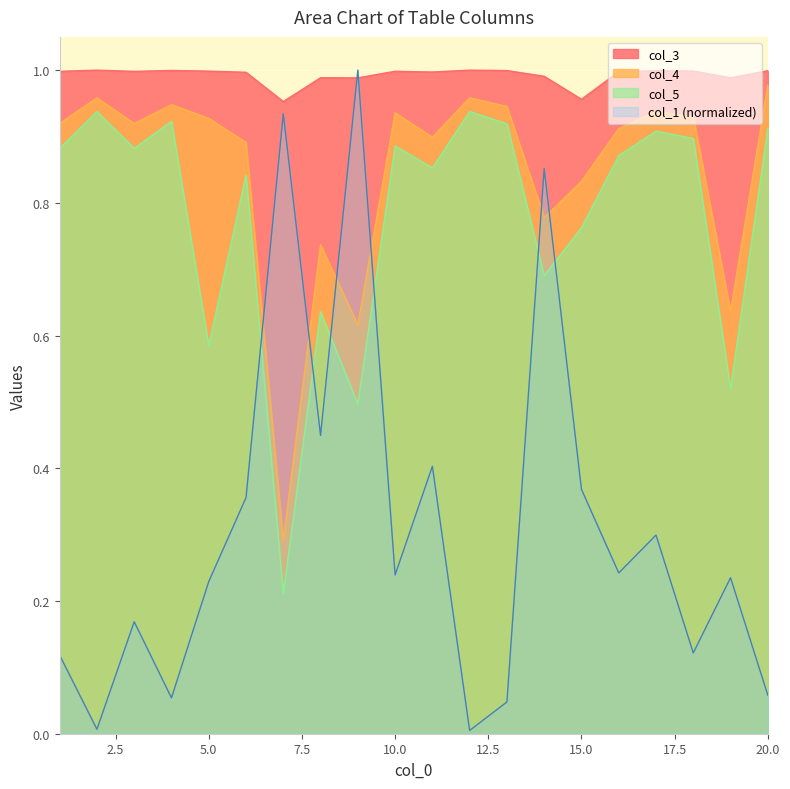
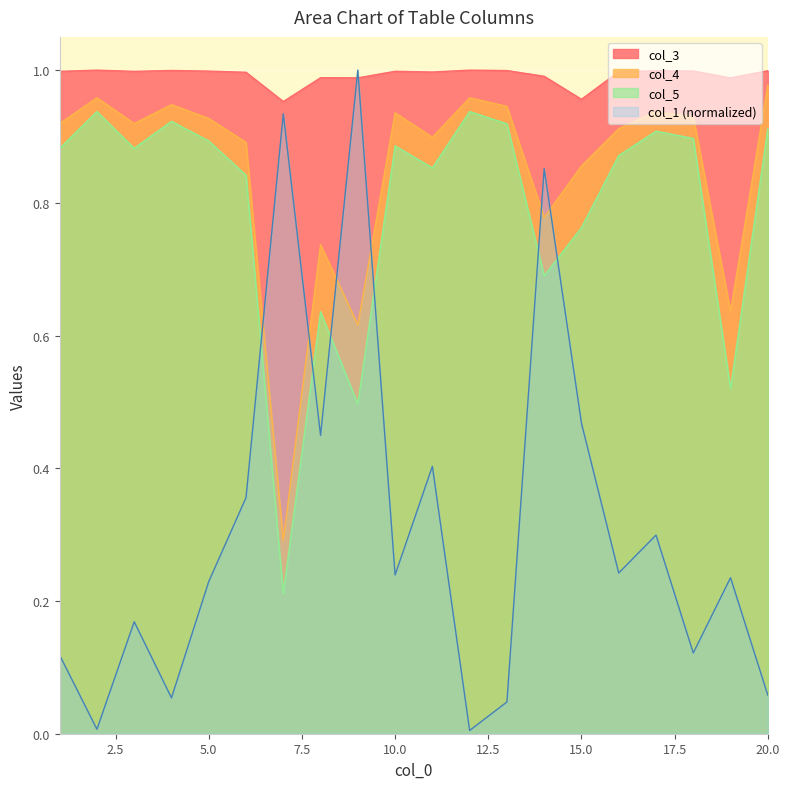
col_5, 5.0: 0.58 -> 0.89
col_4, 15.0: 0.83 -> 0.86
col_1 (normalized), 15.0: 0.37 -> 0.47
